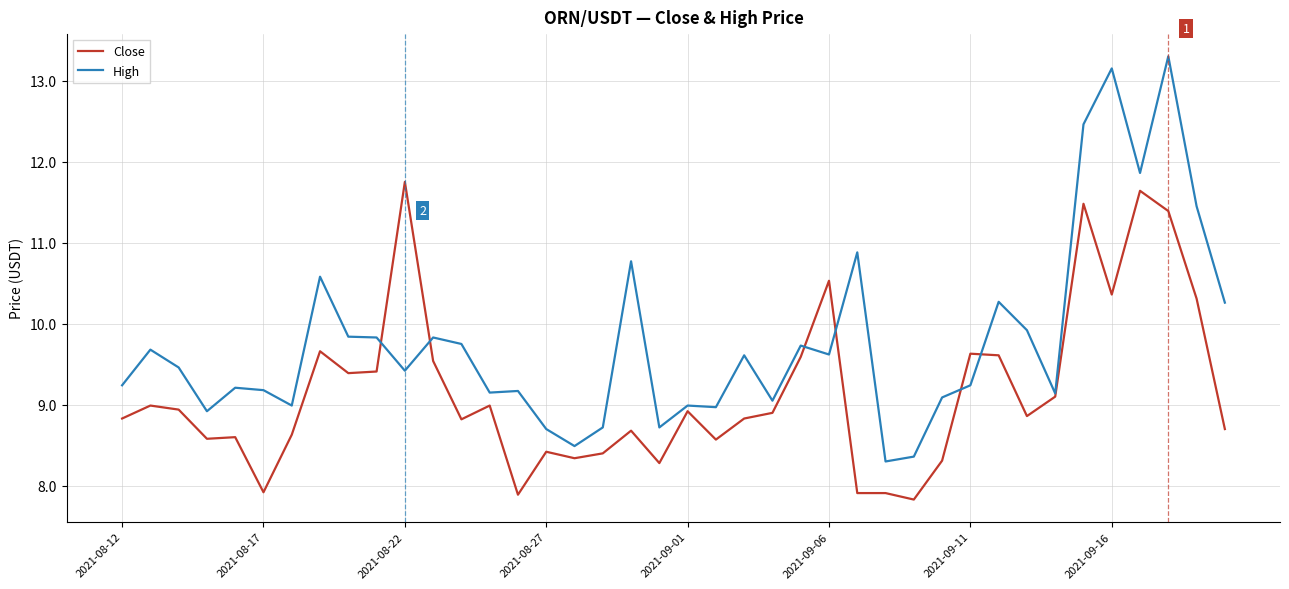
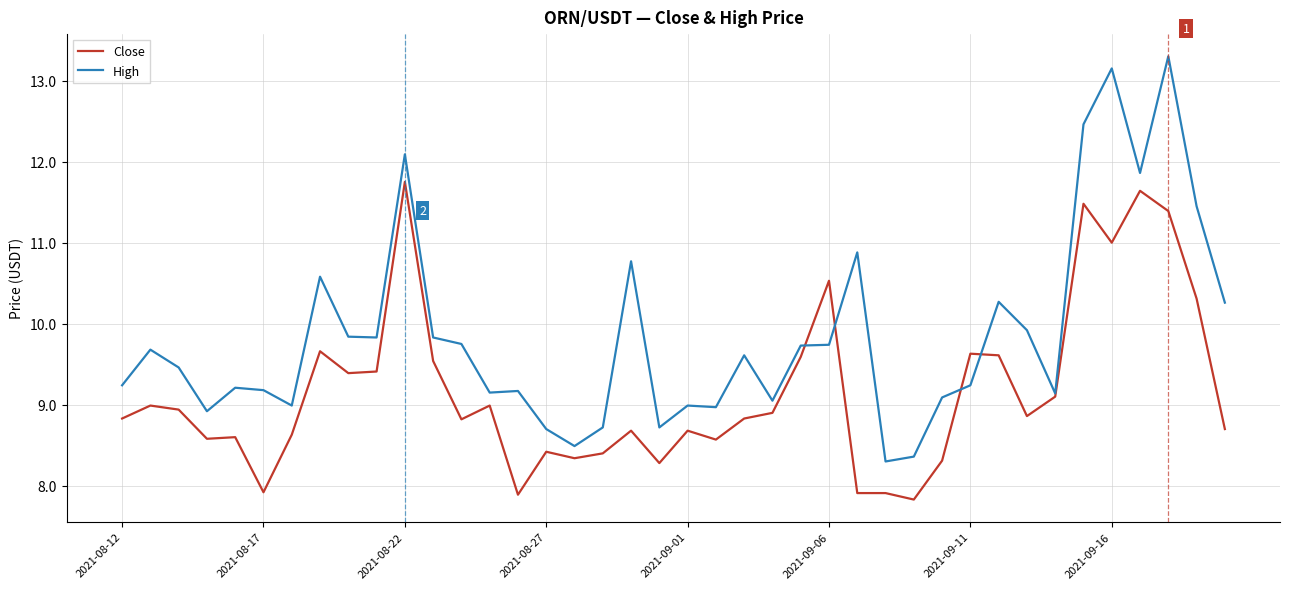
High, 2021-08-22: 9.4 -> 12.1
Close, 2021-09-01: 8.9 -> 8.7
High, 2021-09-06: 9.6 -> 9.7
Close, 2021-09-16: 10.4 -> 11.0
